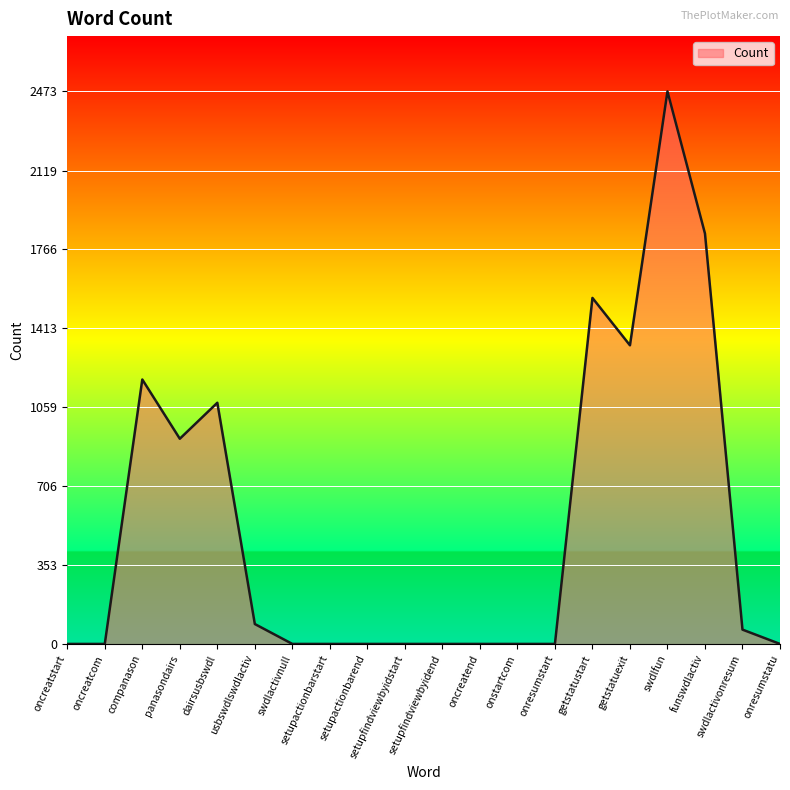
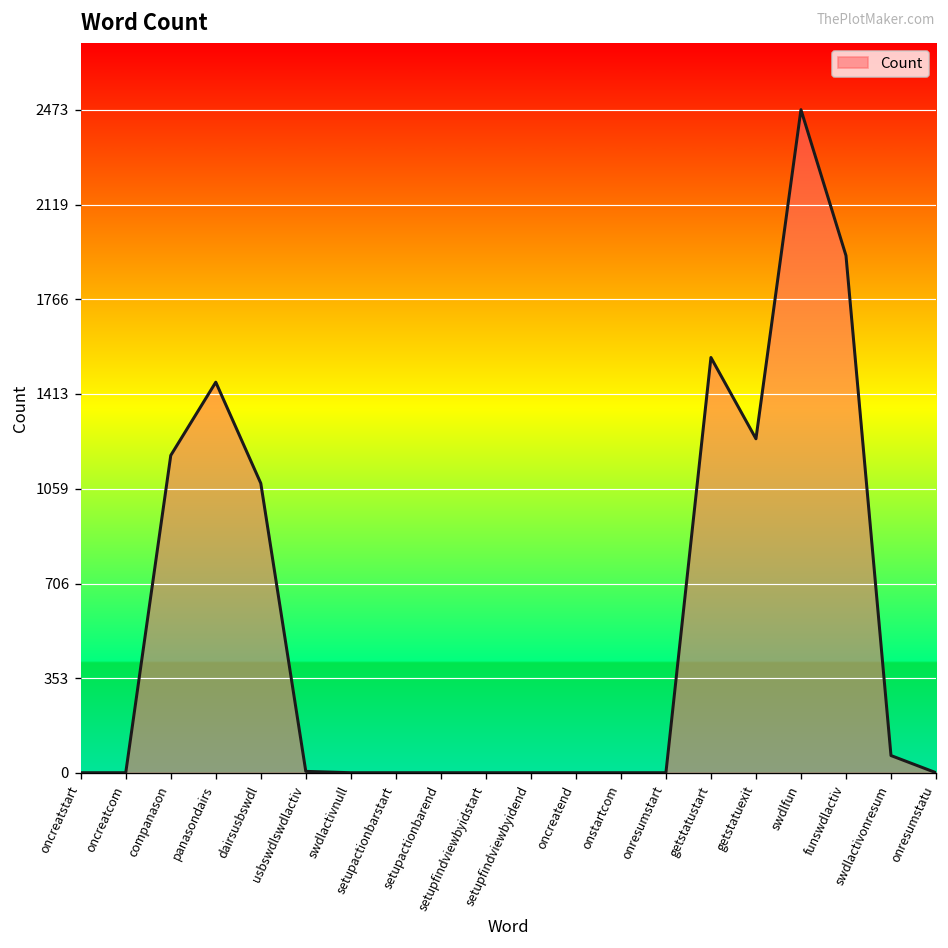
panasondairs: 920 -> 1460
usbswdlswdlactiv: 90 -> 10
getstatuexit: 1340 -> 1250
funswdlactiv: 1840 -> 1930
